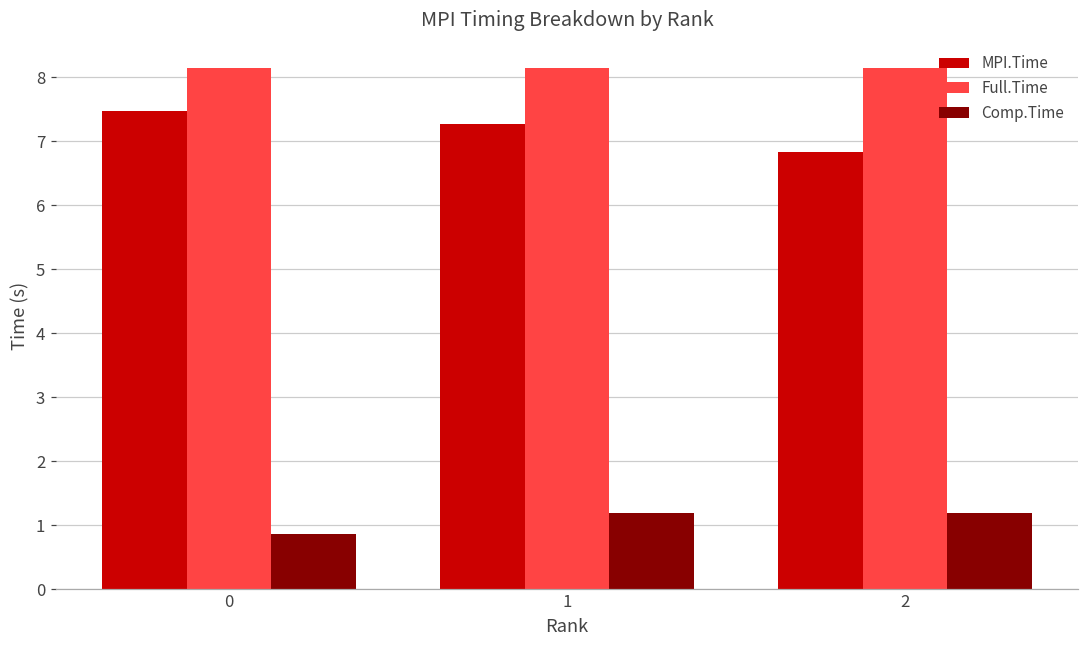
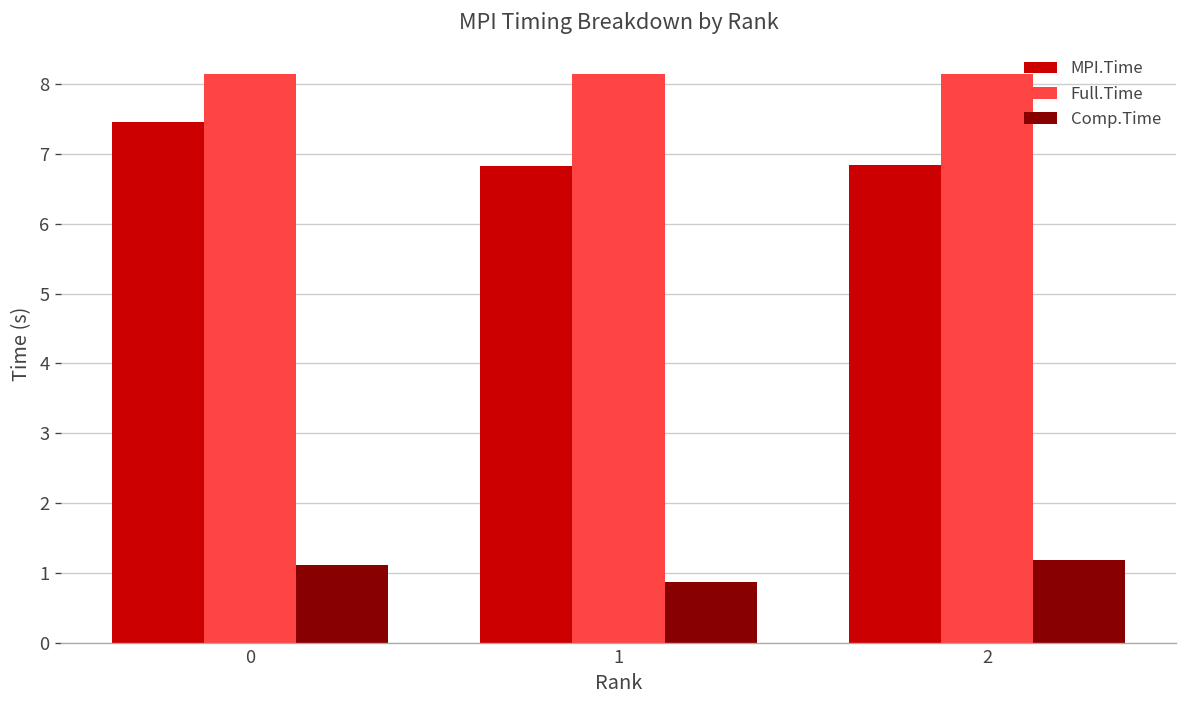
Comp.Time, 0: 0.9 -> 1.1
MPI.Time, 1: 7.3 -> 6.8
Comp.Time, 1: 1.2 -> 0.9
